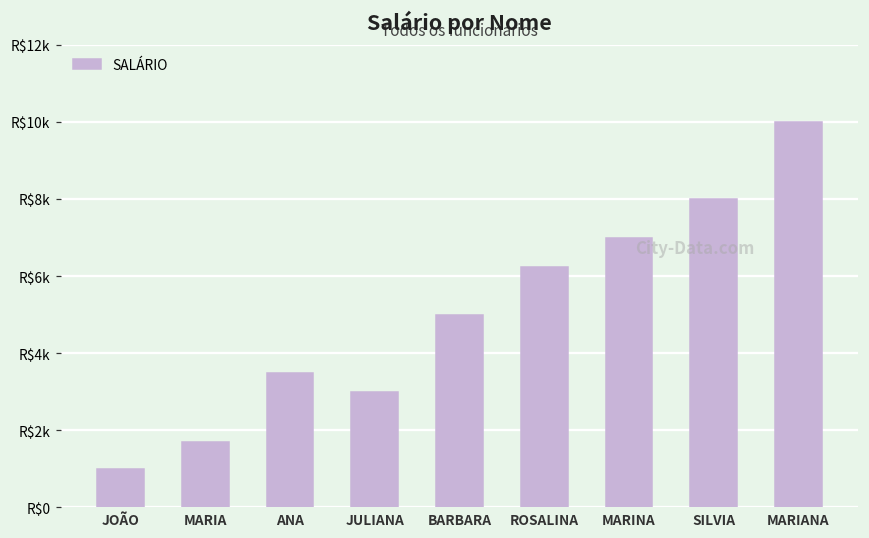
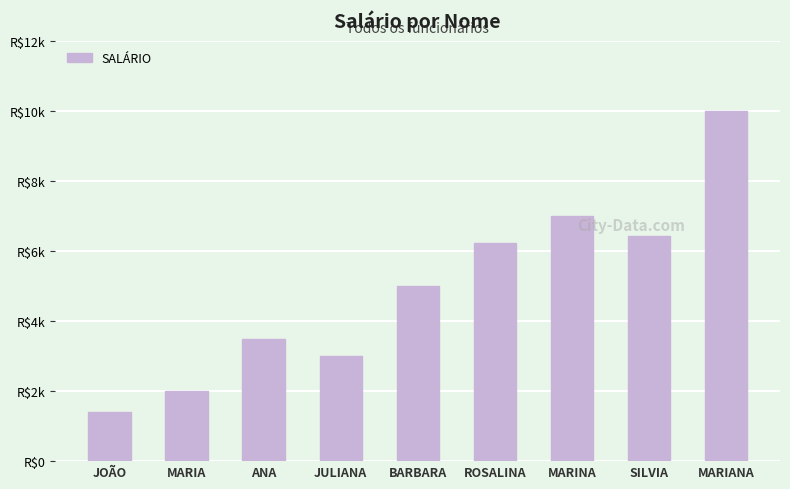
JOÃO: R$1000 -> R$1400
MARIA: R$1700 -> R$2000
SILVIA: R$8000 -> R$6400
